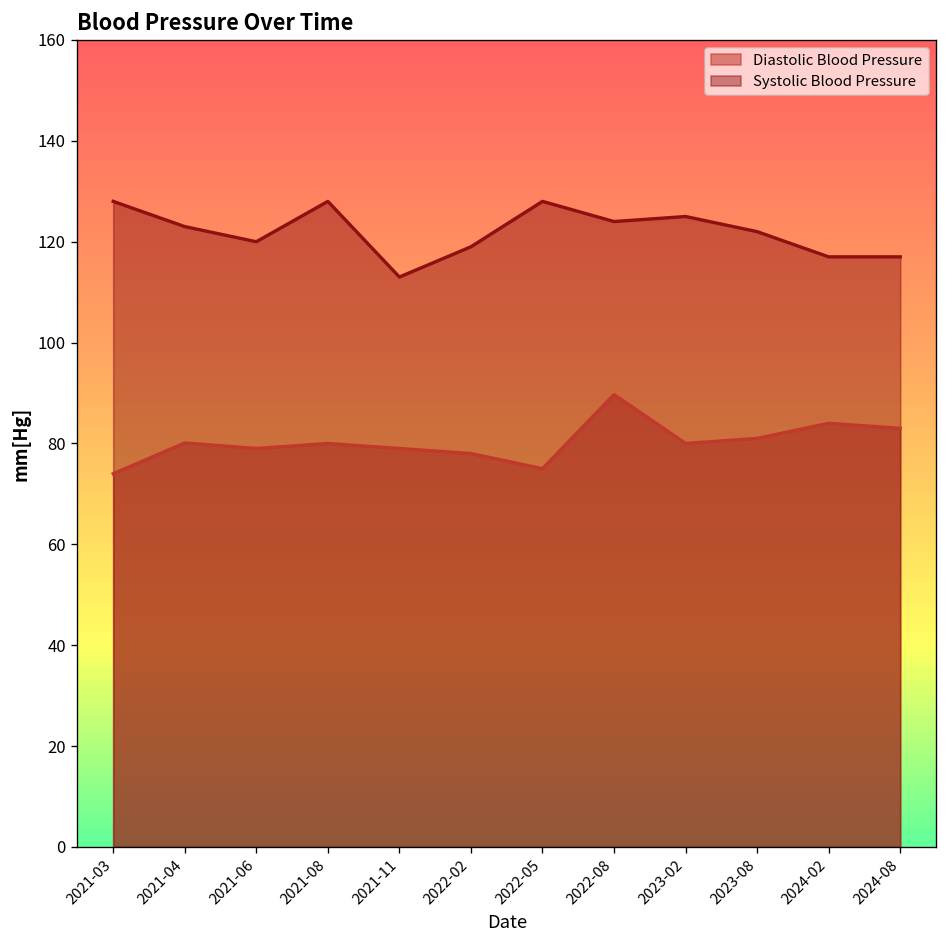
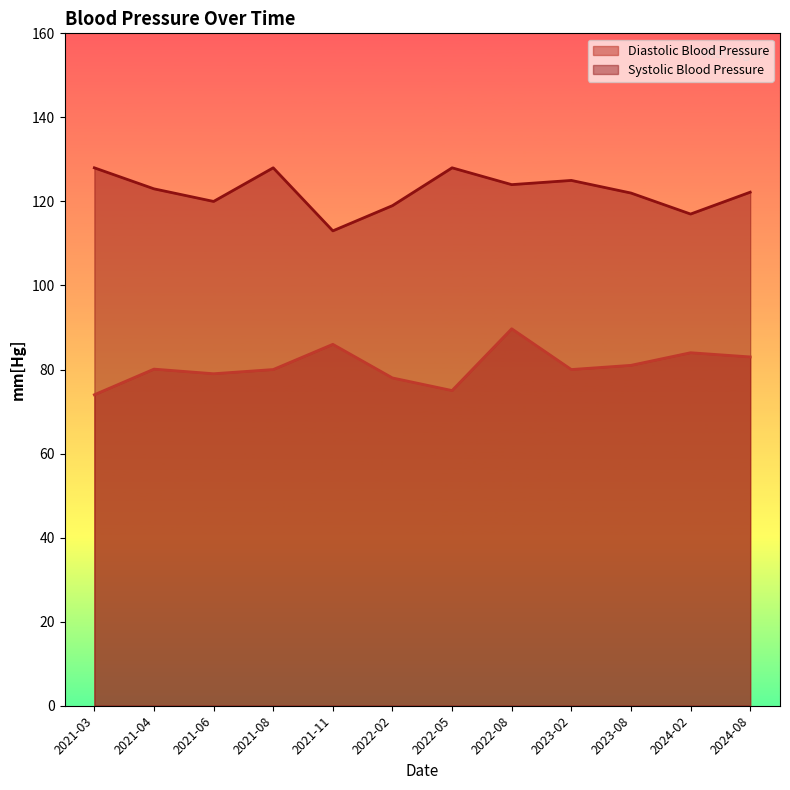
Diastolic Blood Pressure, 2021-11: 79 -> 86
Systolic Blood Pressure, 2024-08: 117 -> 122
